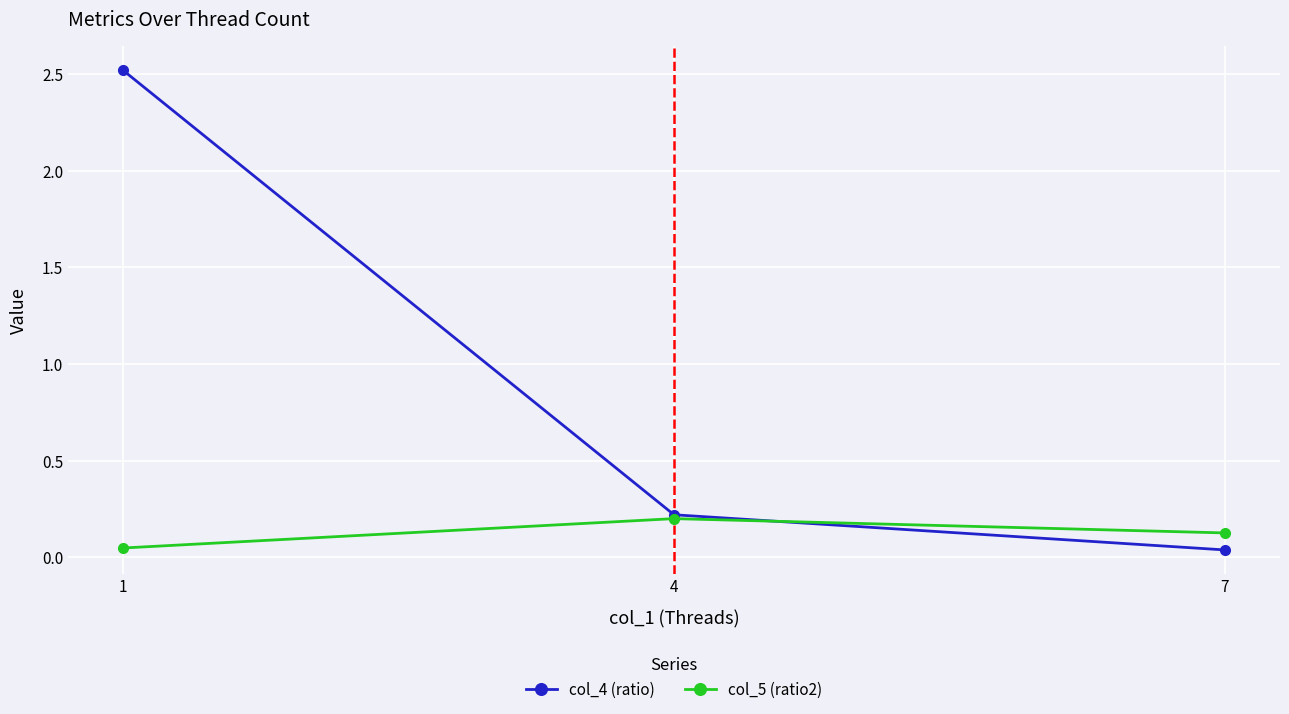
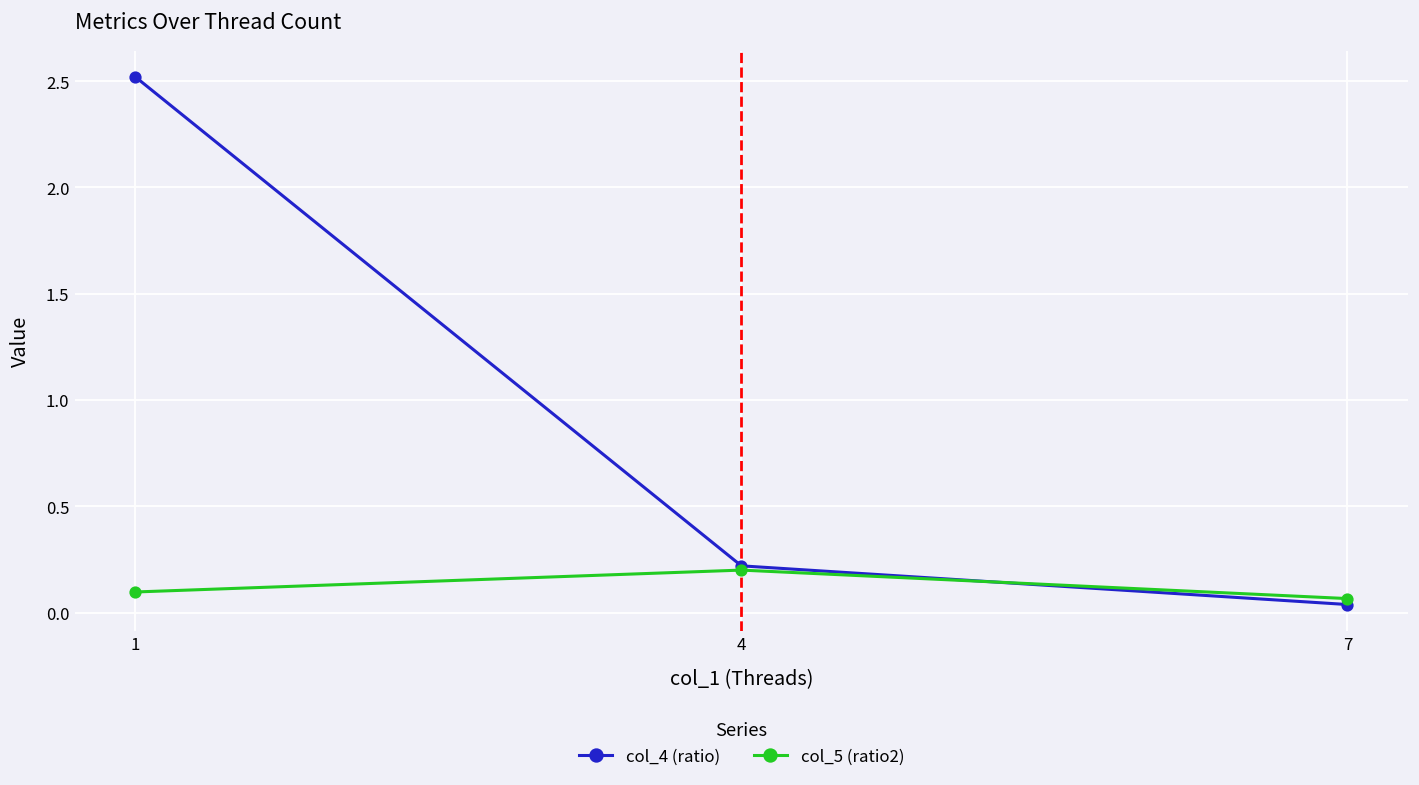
col_5 (ratio2), 1: 0.05 -> 0.10
col_5 (ratio2), 7: 0.13 -> 0.07
